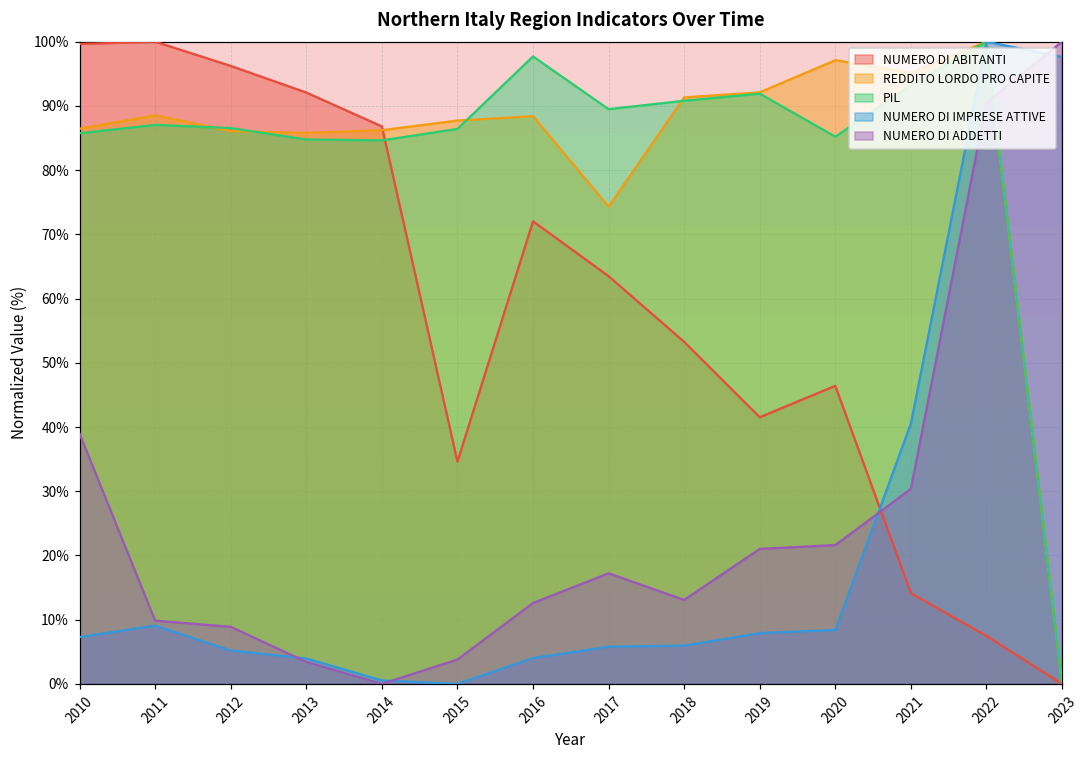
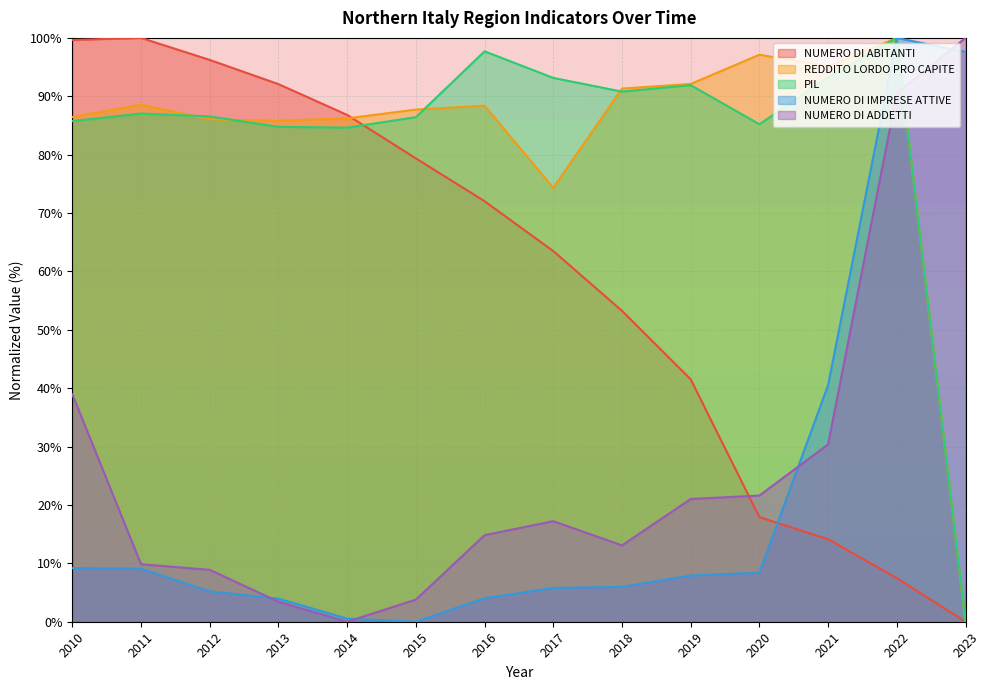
NUMERO DI IMPRESE ATTIVE, 2010: 7% -> 9%
NUMERO DI ABITANTI, 2015: 35% -> 79%
NUMERO DI ADDETTI, 2016: 13% -> 15%
PIL, 2017: 89% -> 93%
NUMERO DI ABITANTI, 2020: 46% -> 18%
